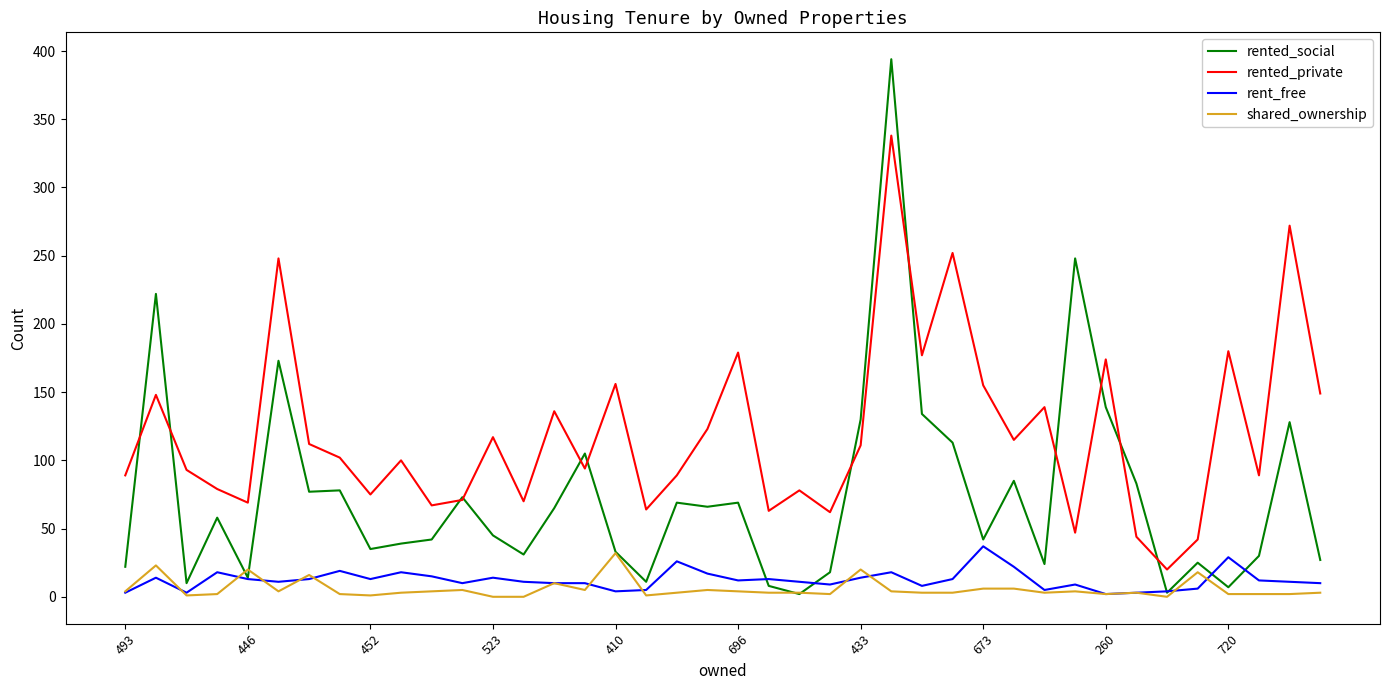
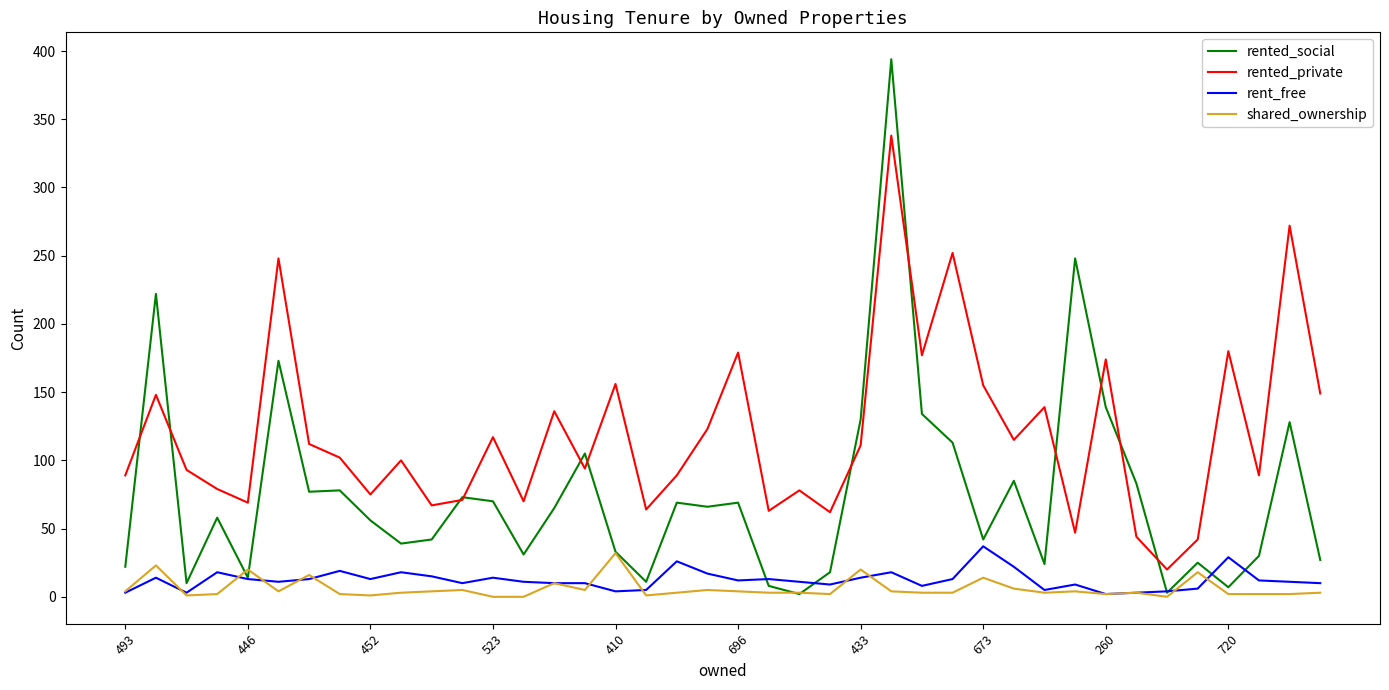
rented_social, 452: 35 -> 56
rented_social, 523: 45 -> 70
shared_ownership, 673: 6 -> 14
